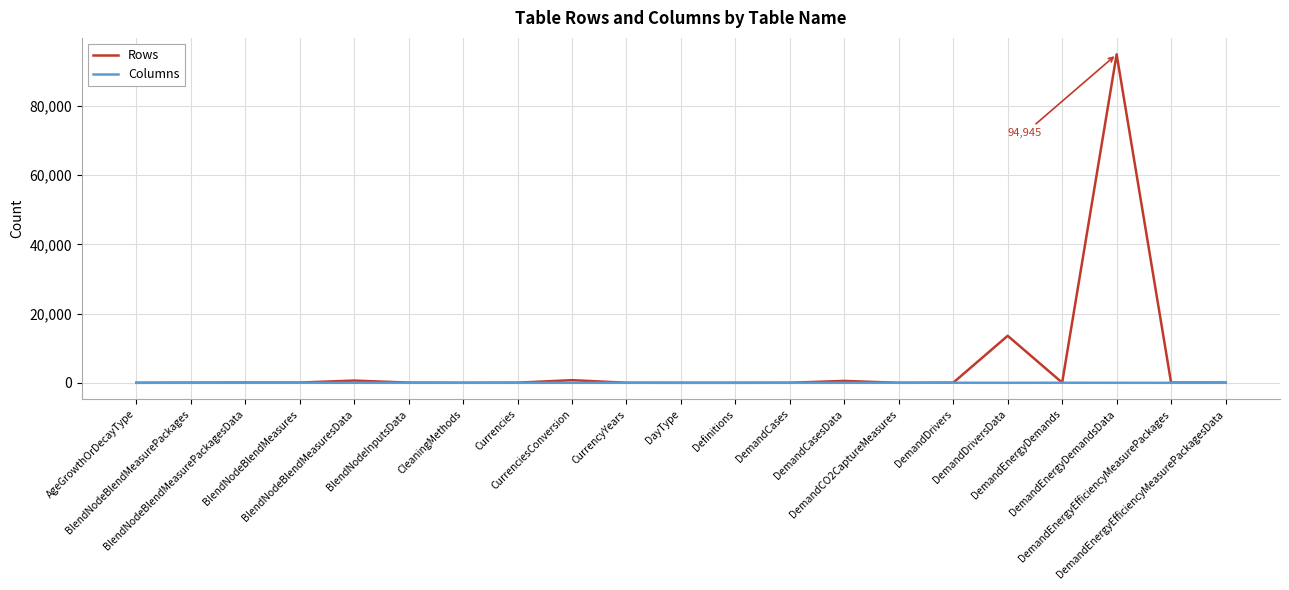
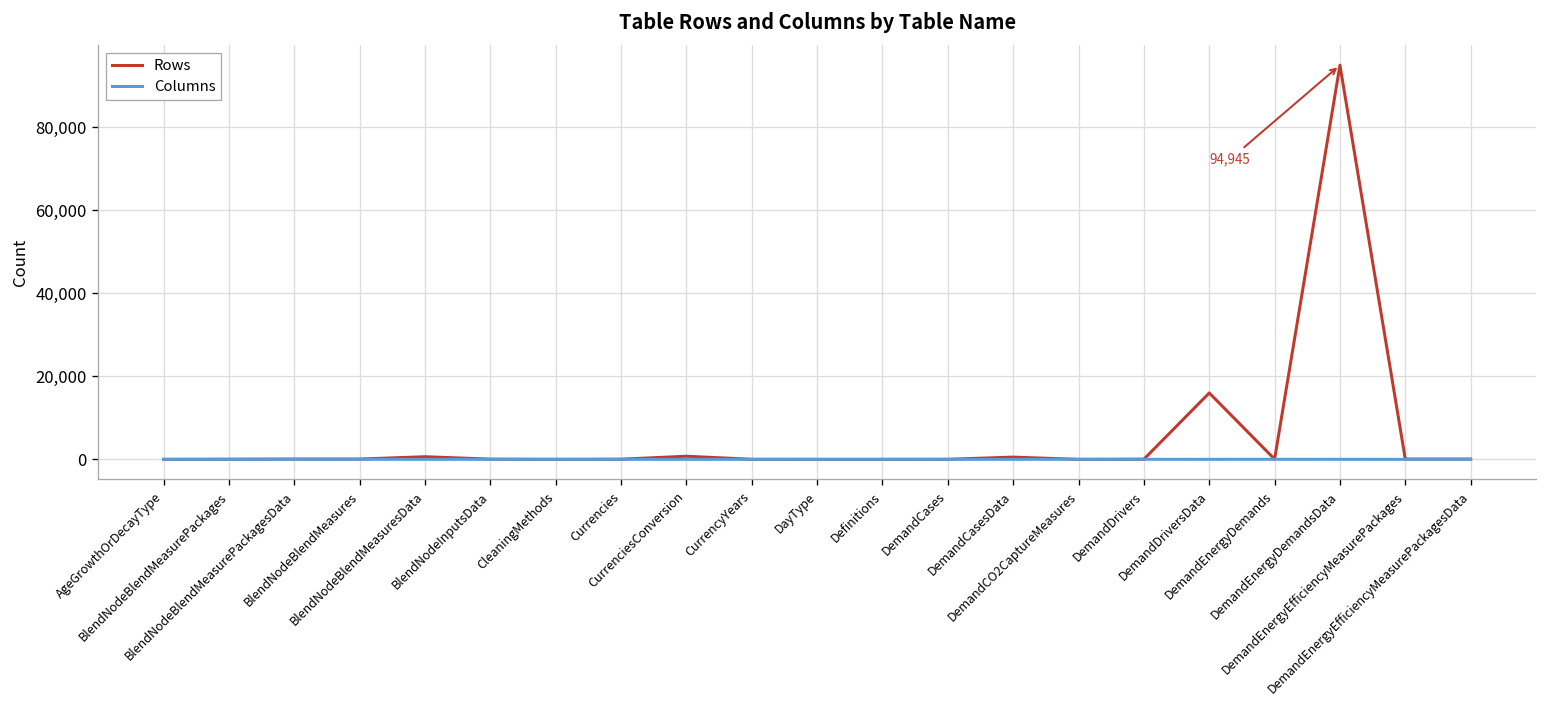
Rows, DemandDriversData: 14,000 -> 16,000
